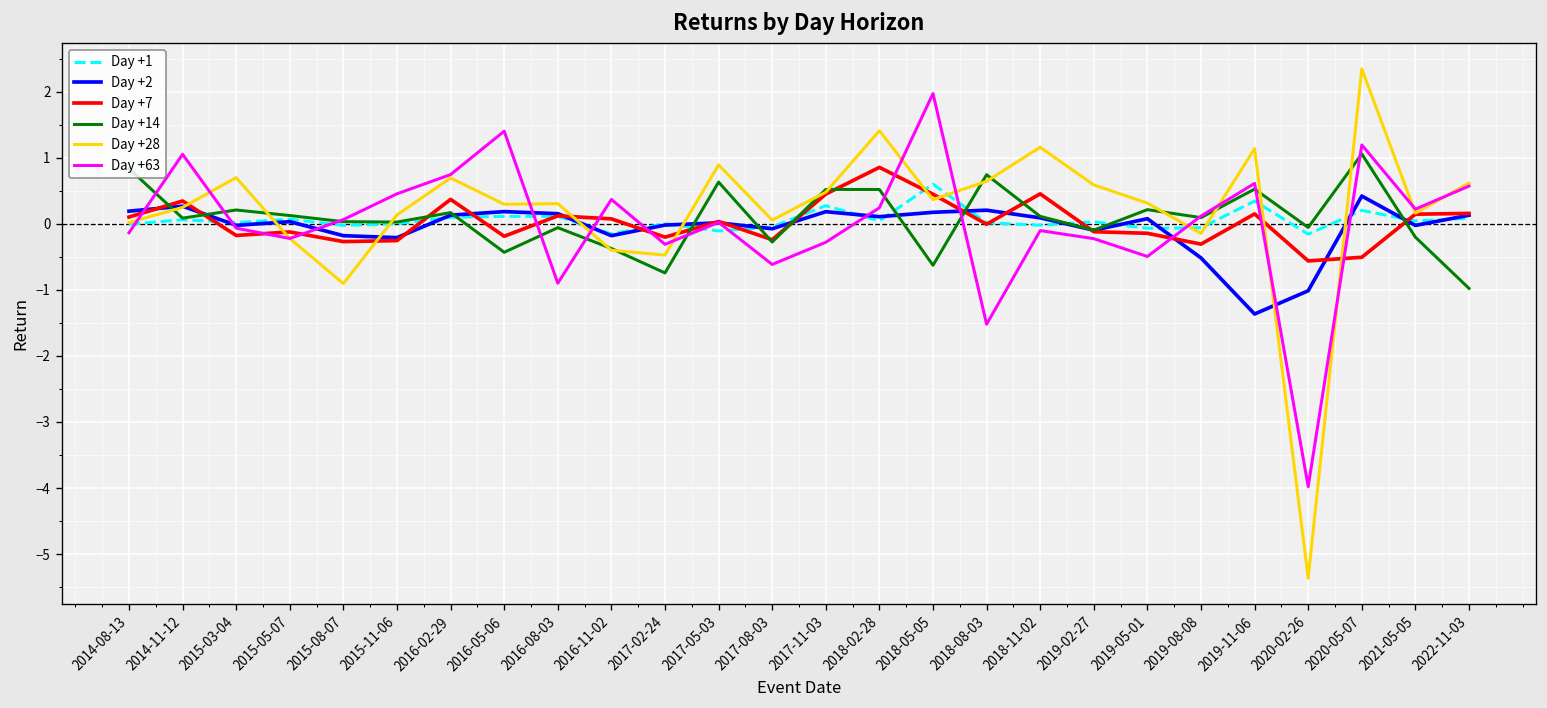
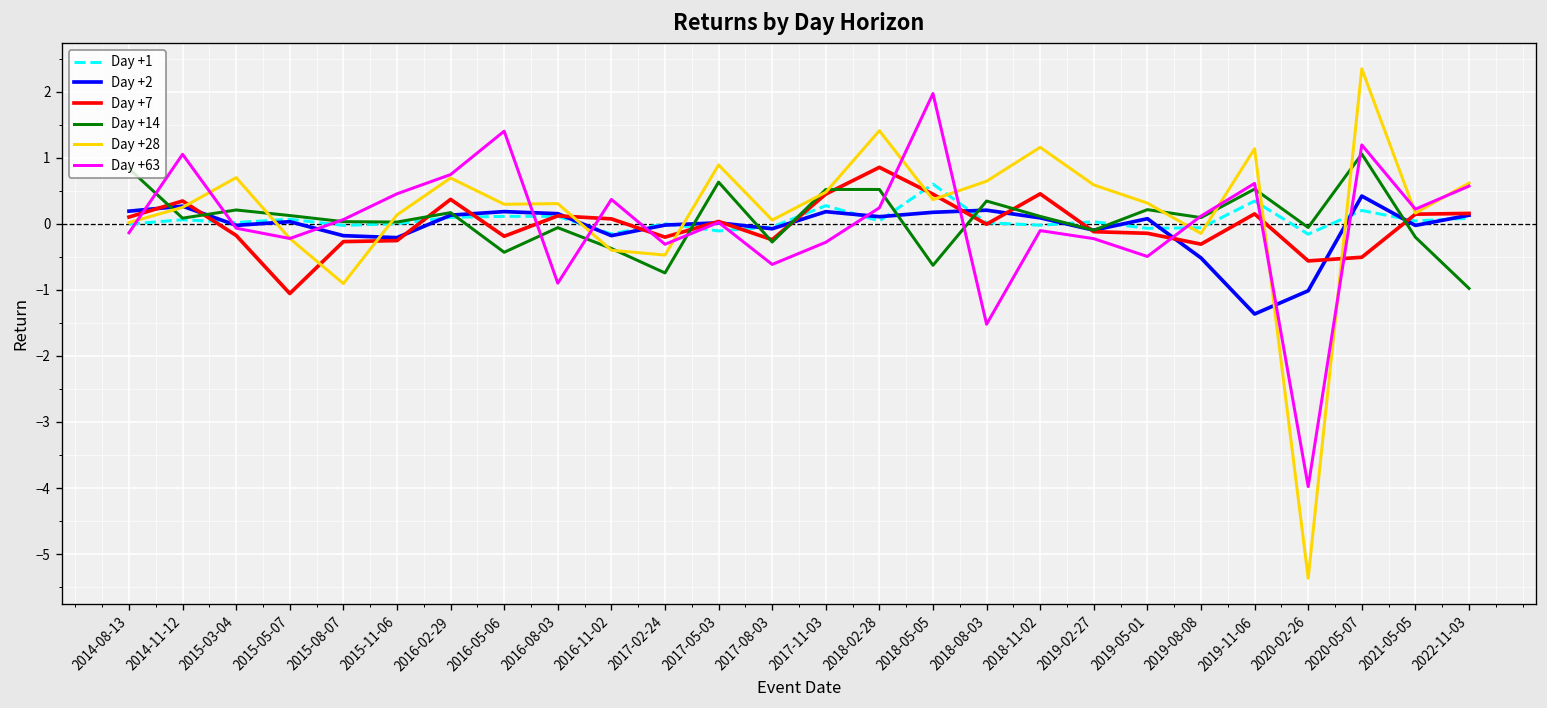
Day +7, 2015-05-07: -0.1 -> -1.1
Day +14, 2018-08-03: 0.7 -> 0.3
